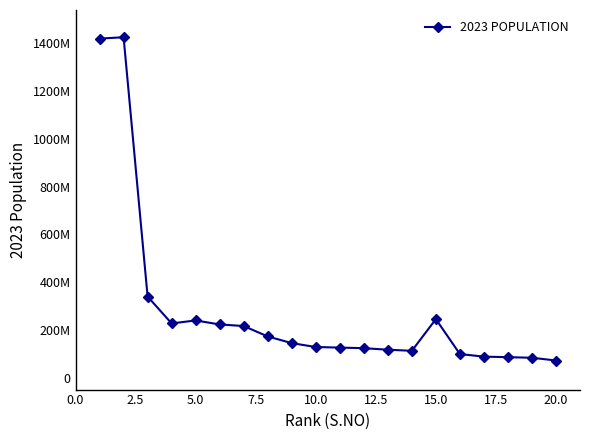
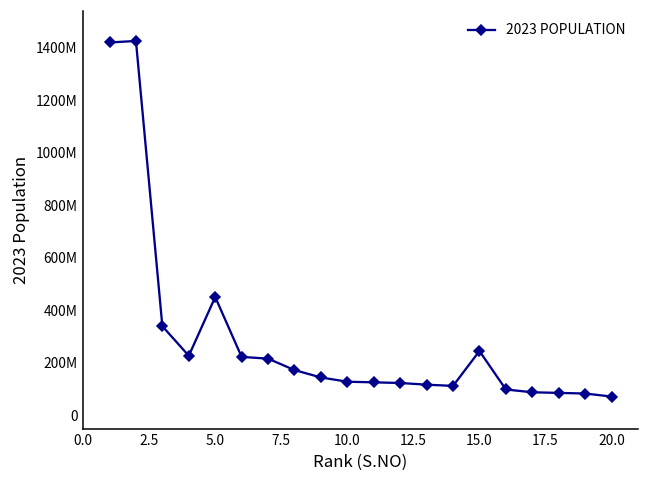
5.0: 240000000 -> 450000000
